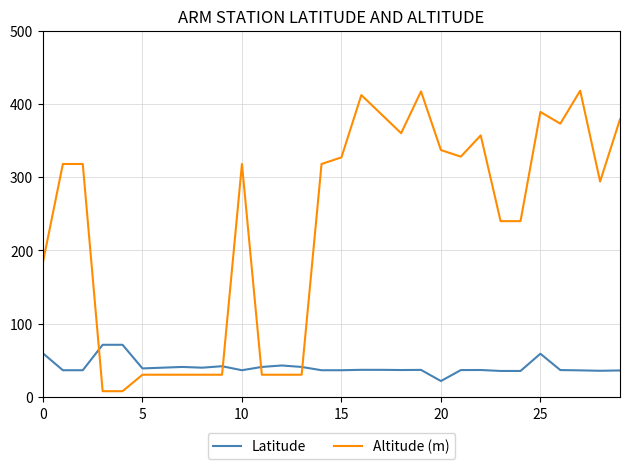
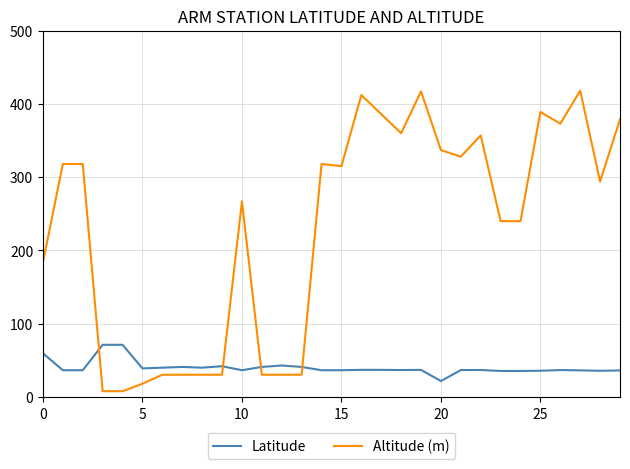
Altitude (m), 5: 30 -> 20
Altitude (m), 10: 320 -> 270
Altitude (m), 15: 330 -> 320
Latitude, 25: 60 -> 40
